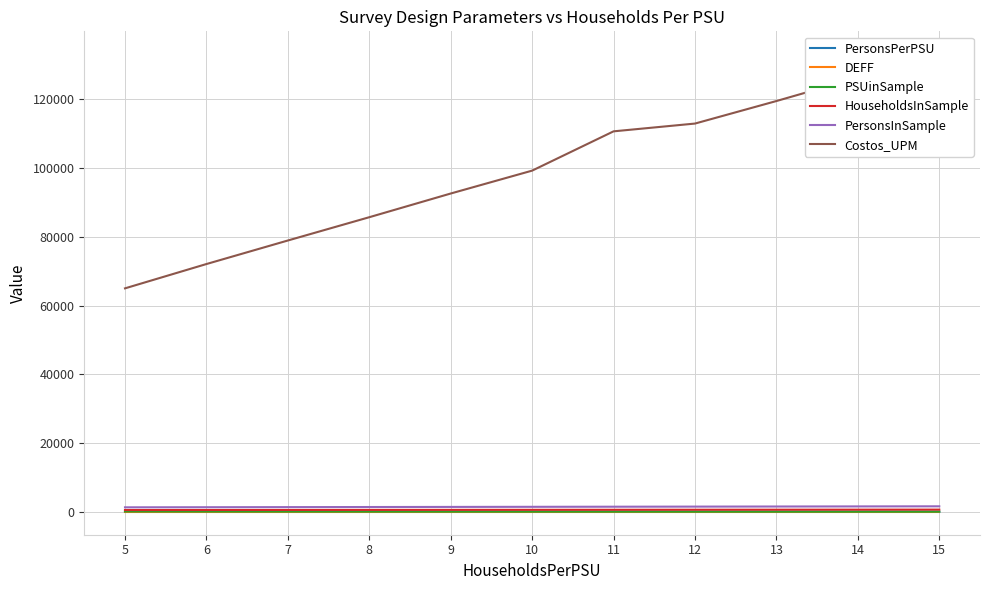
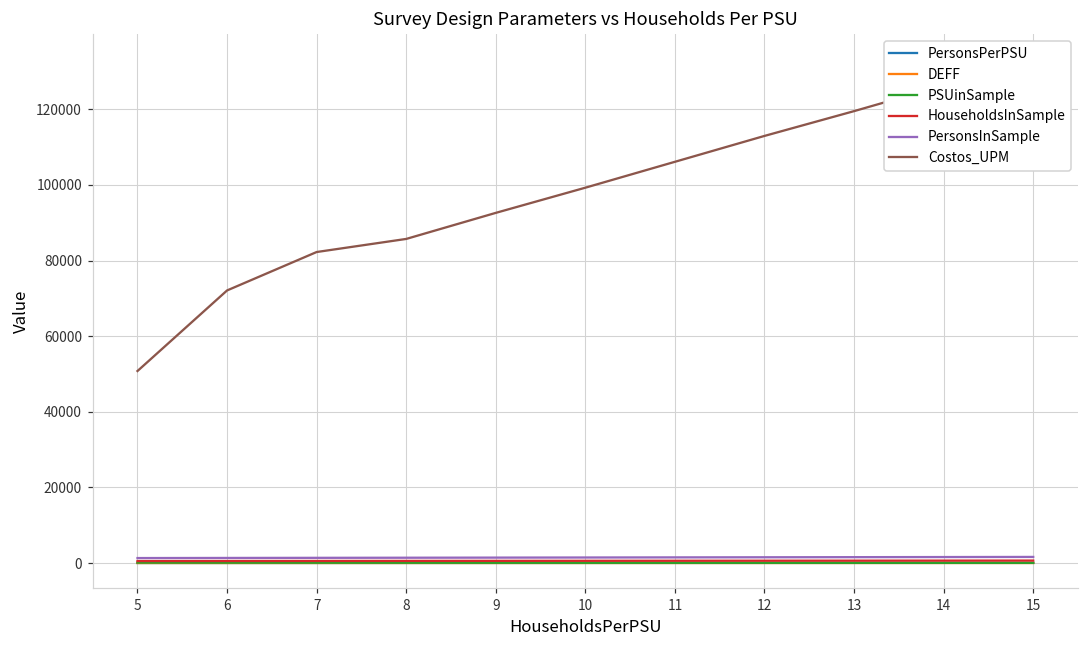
Costos_UPM, 5: 65000 -> 51000
Costos_UPM, 7: 79000 -> 82000
Costos_UPM, 11: 111000 -> 106000
